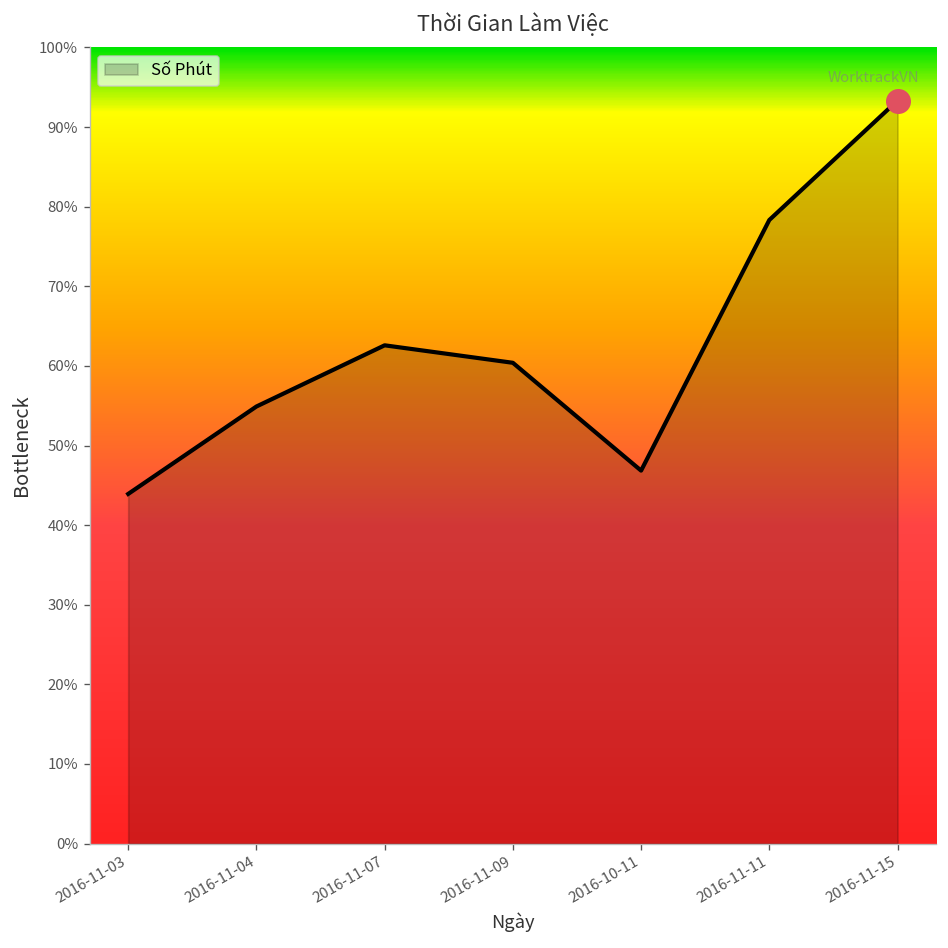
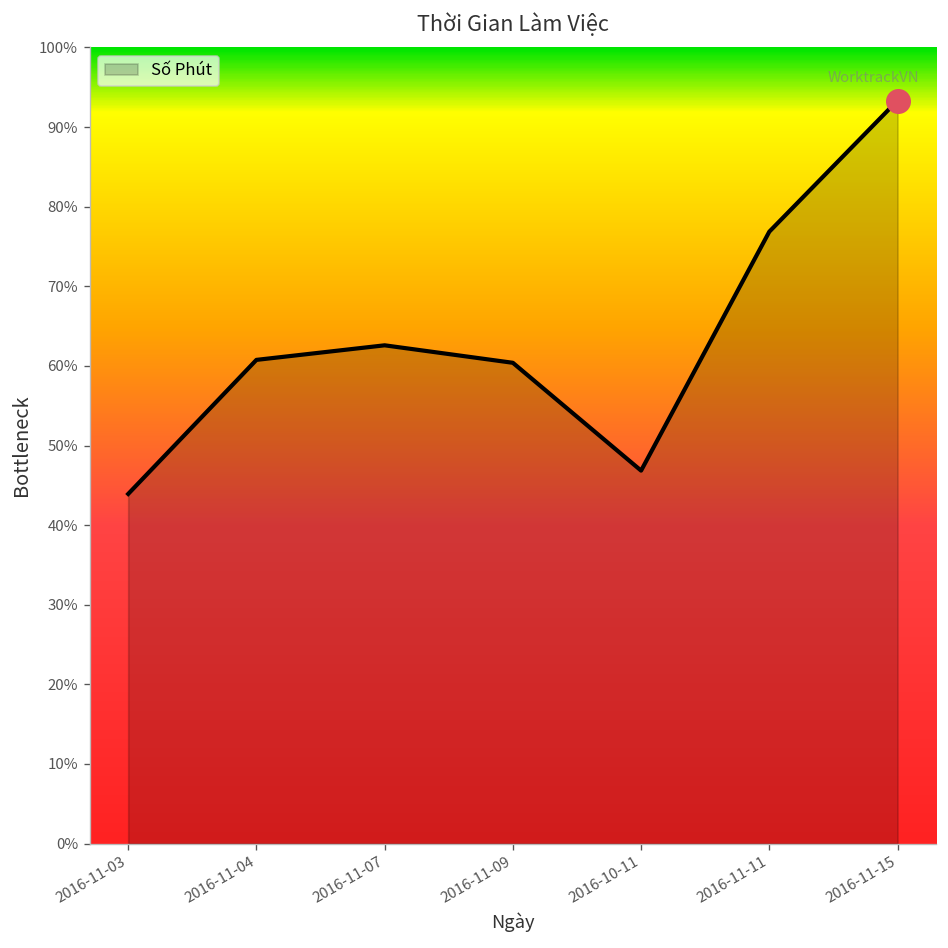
Số Phút, 2016-11-04: 55% -> 61%
Số Phút, 2016-11-11: 78% -> 77%
